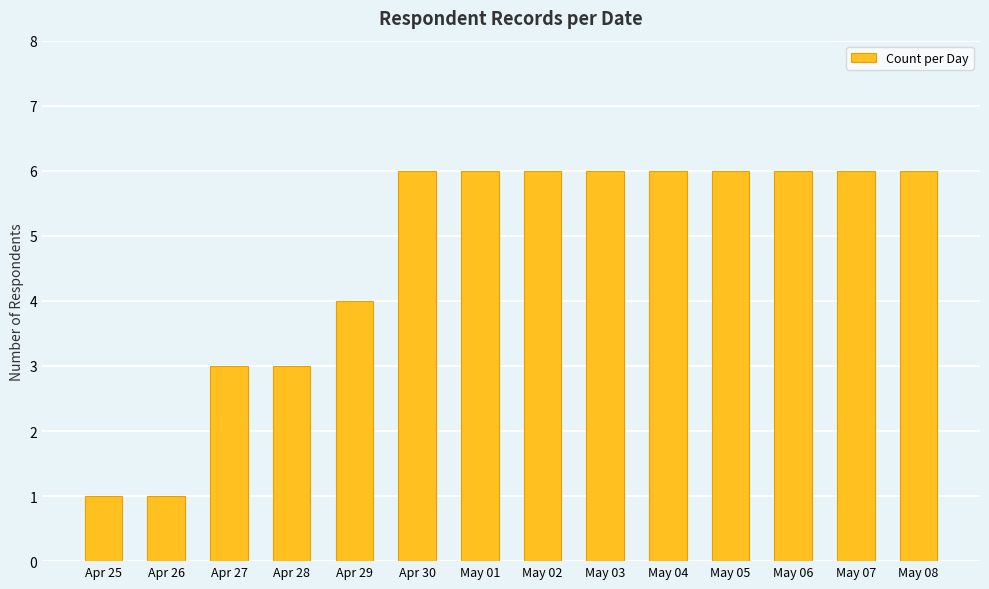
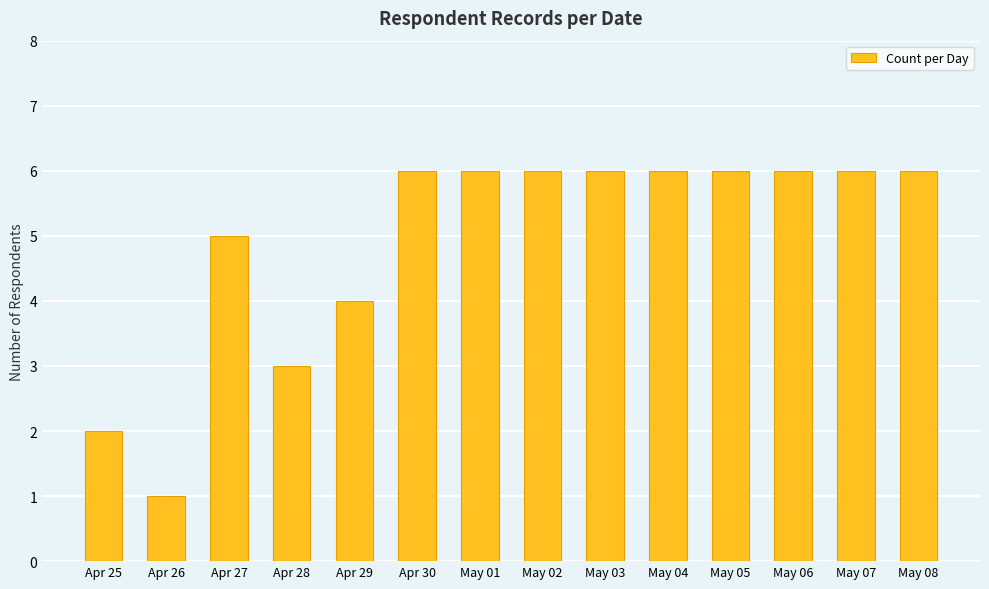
Apr 25: 1 -> 2
Apr 27: 3 -> 5
